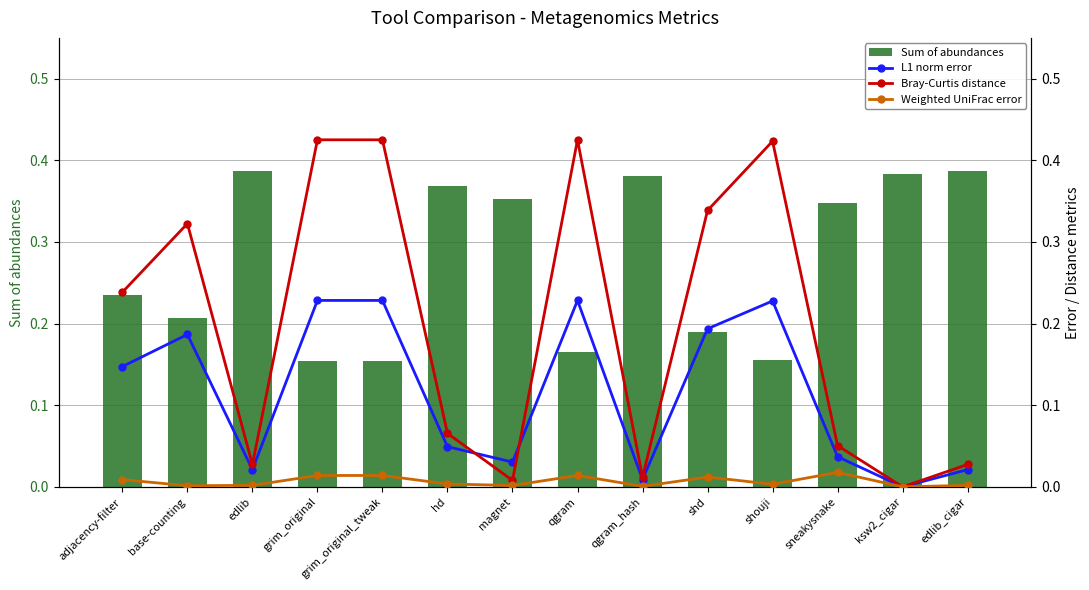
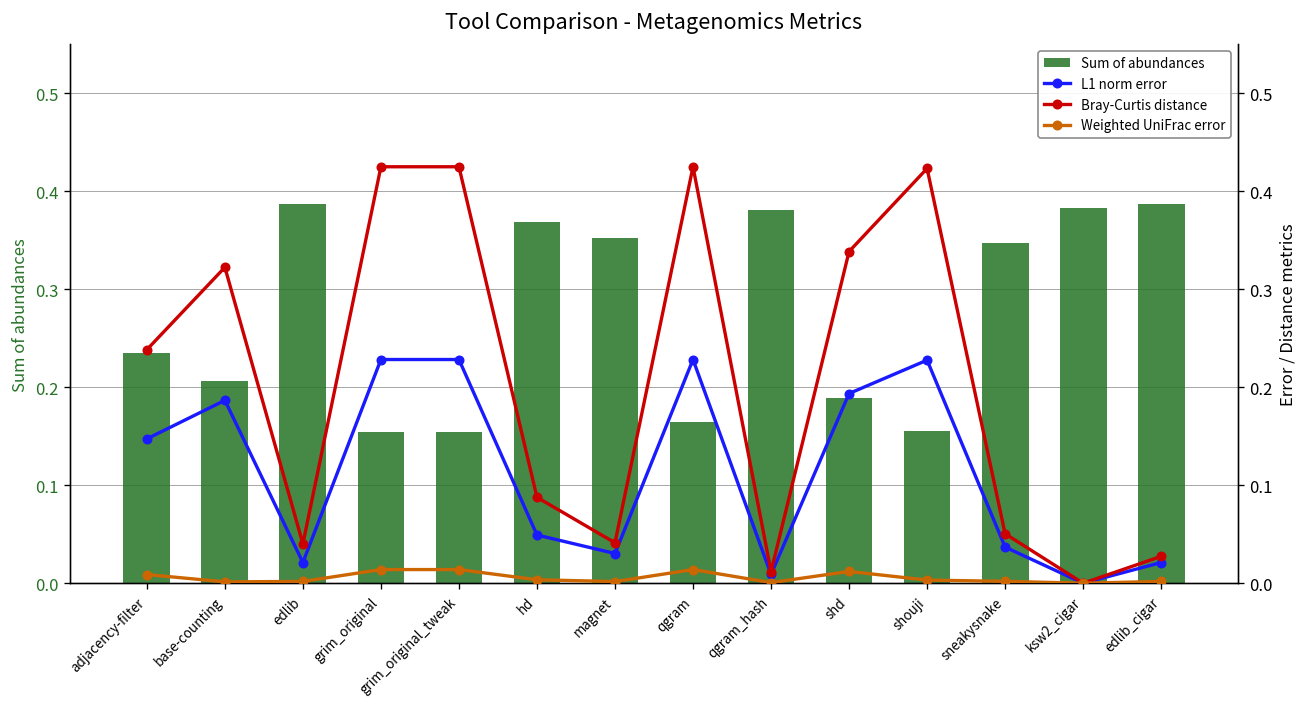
Bray-Curtis distance, edlib: 0.03 -> 0.04
Bray-Curtis distance, hd: 0.07 -> 0.09
Bray-Curtis distance, magnet: 0.01 -> 0.04
Weighted UniFrac error, sneakysnake: 0.02 -> 0.00
